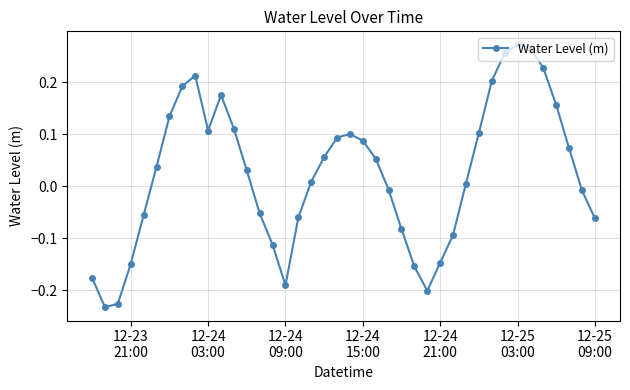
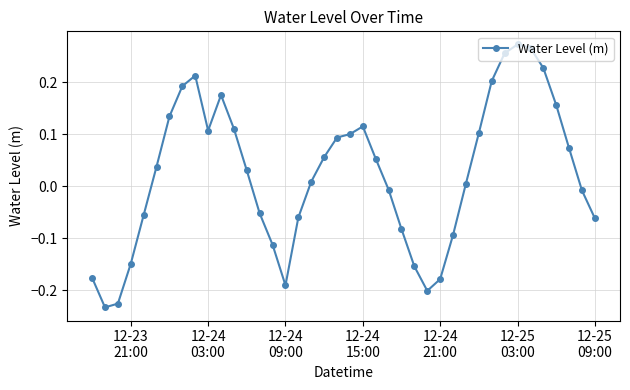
12-24 15:00: 0.09 -> 0.11
12-24 21:00: -0.15 -> -0.18
